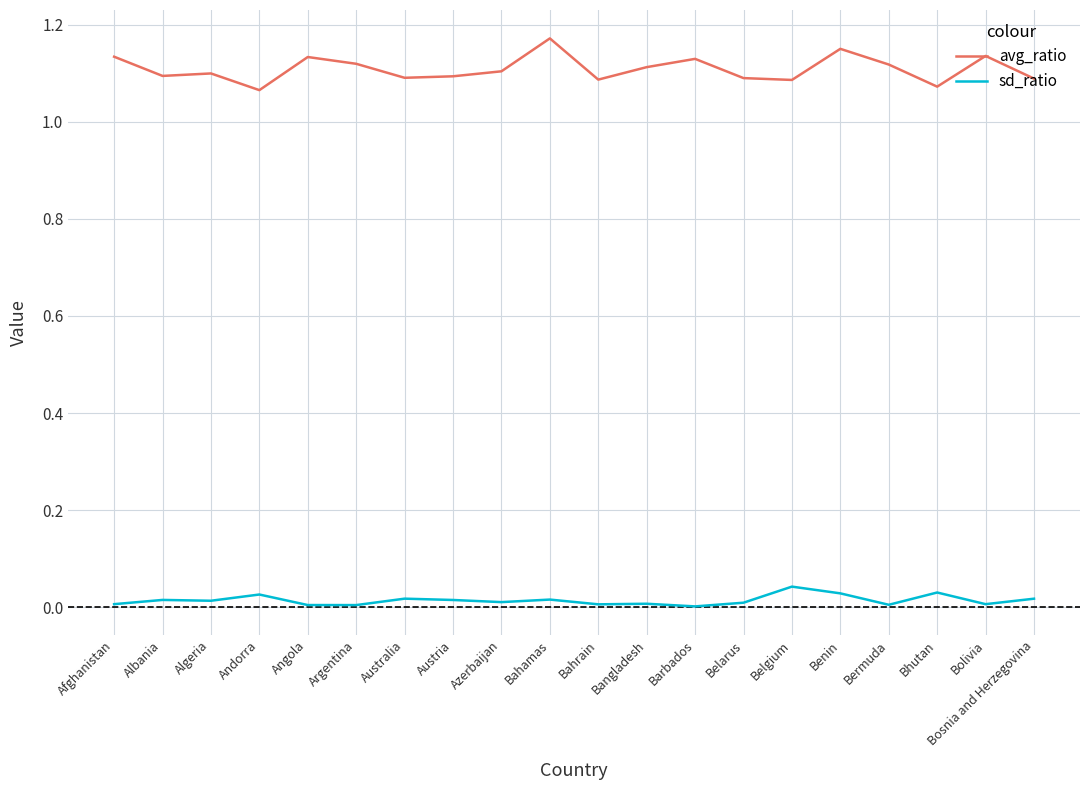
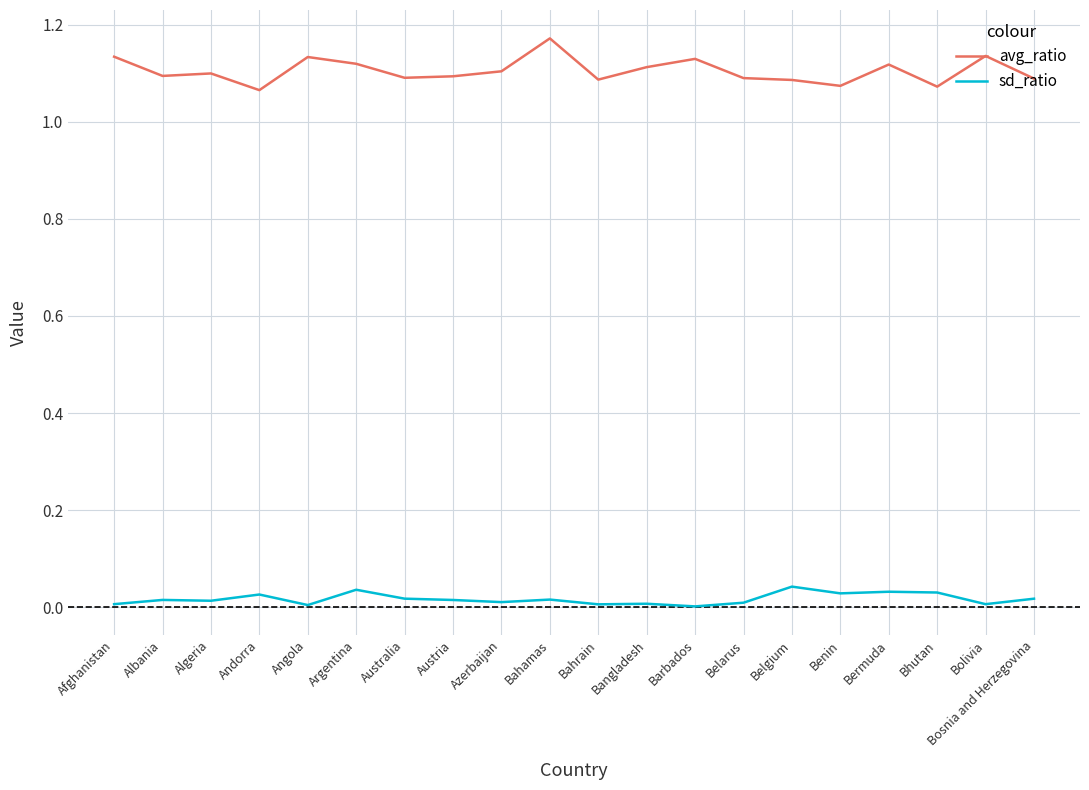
sd_ratio, Argentina: 0.00 -> 0.04
avg_ratio, Benin: 1.15 -> 1.07
sd_ratio, Bermuda: 0.00 -> 0.03
